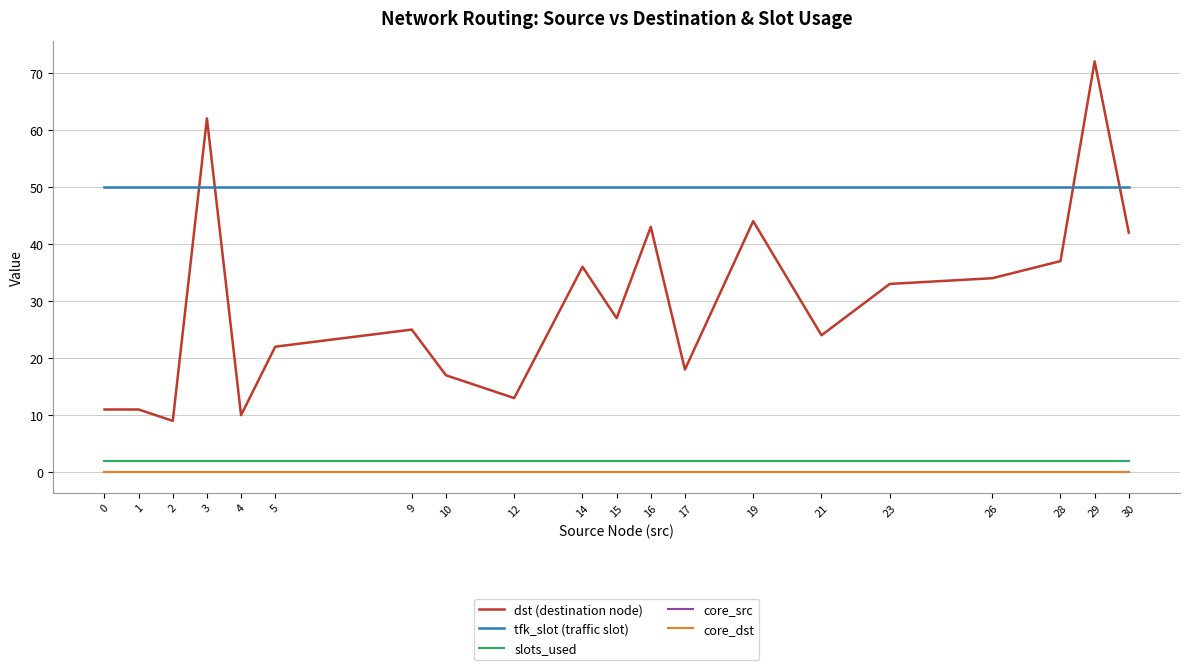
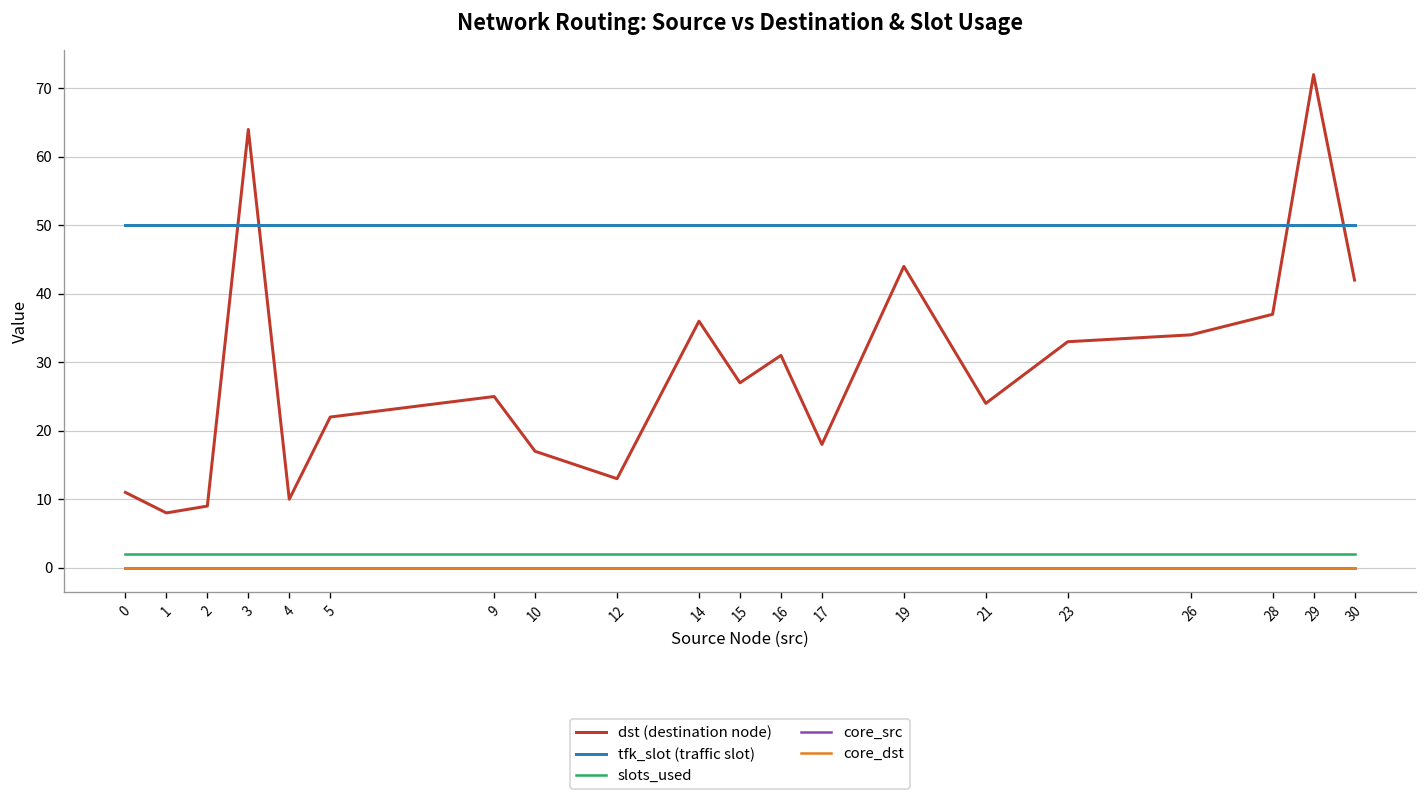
dst (destination node), 1: 11 -> 8
dst (destination node), 3: 62 -> 64
dst (destination node), 16: 43 -> 31
